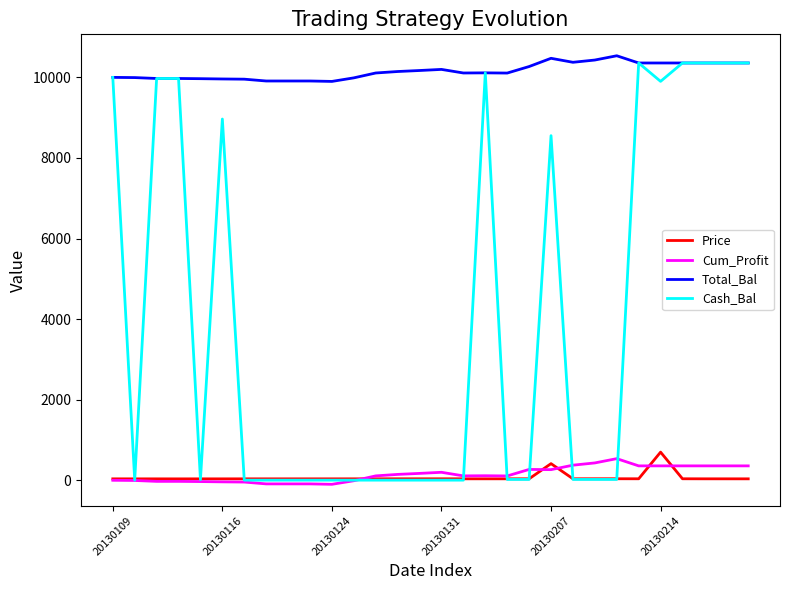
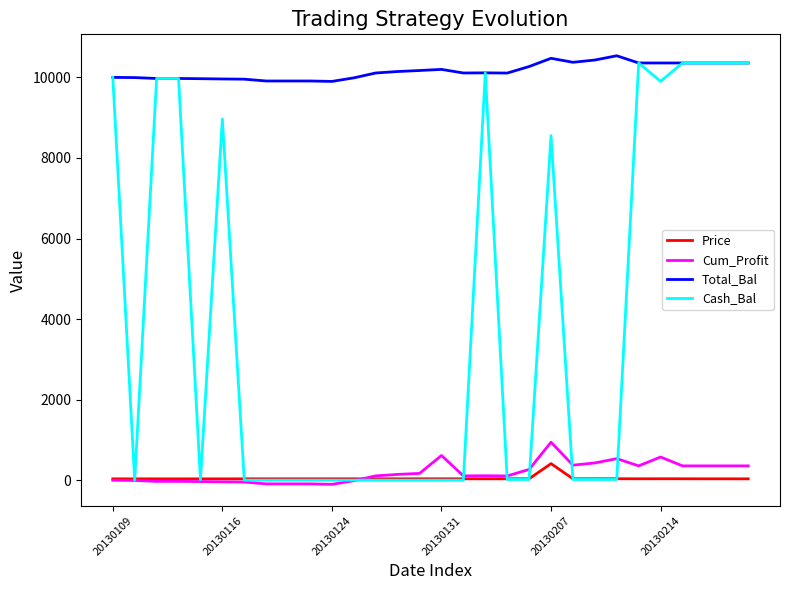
Cum_Profit, 20130131: 200 -> 600
Cum_Profit, 20130207: 300 -> 900
Price, 20130214: 700 -> 0
Cum_Profit, 20130214: 400 -> 600
